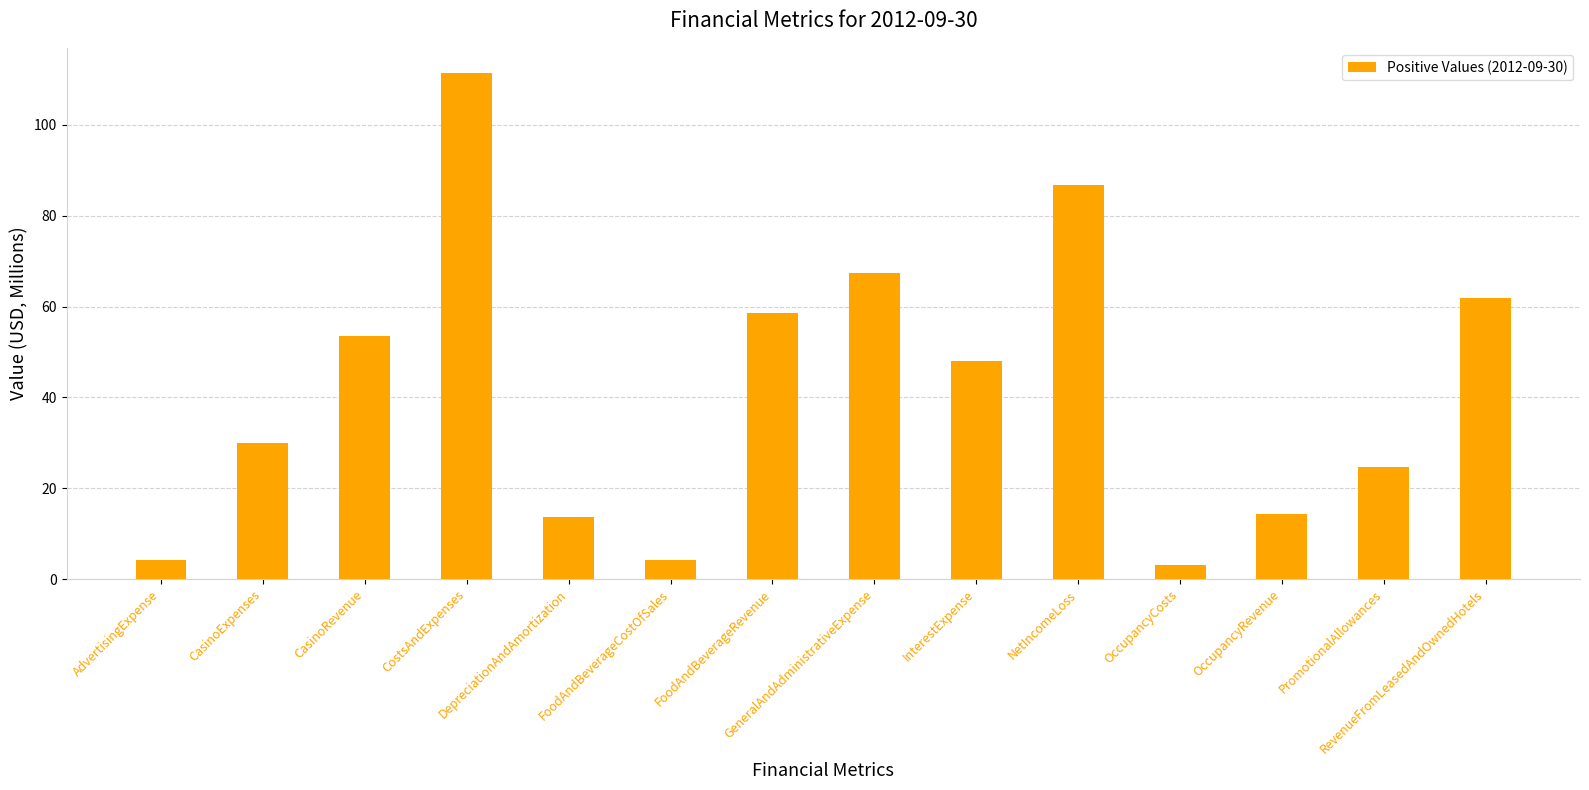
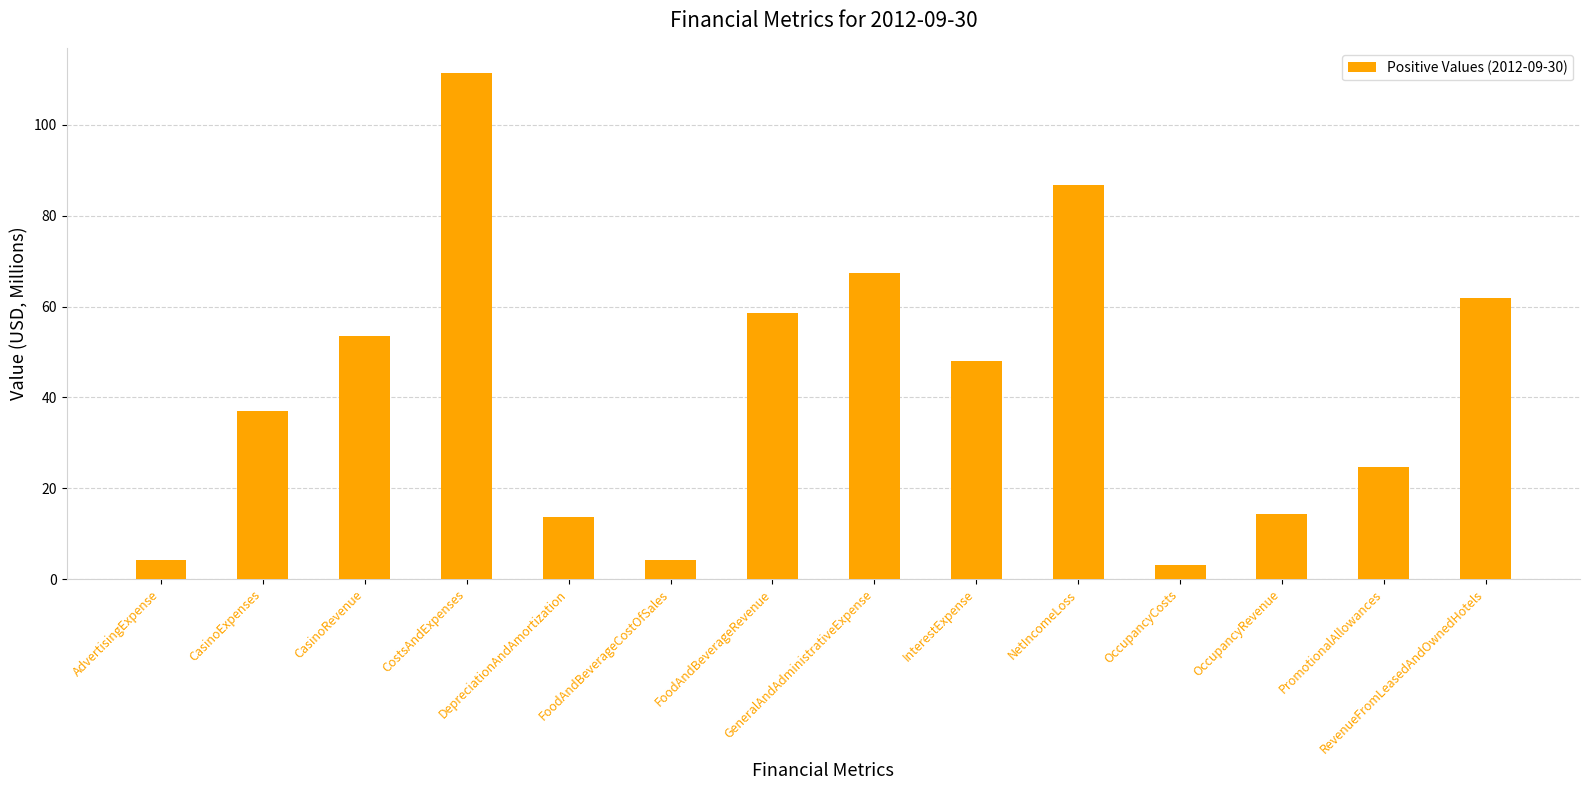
CasinoExpenses: 30 -> 37
